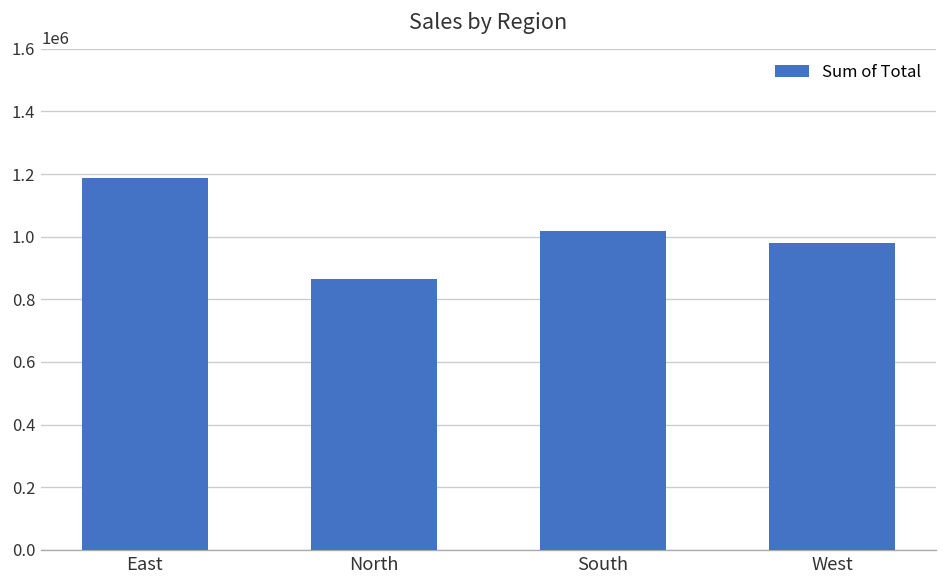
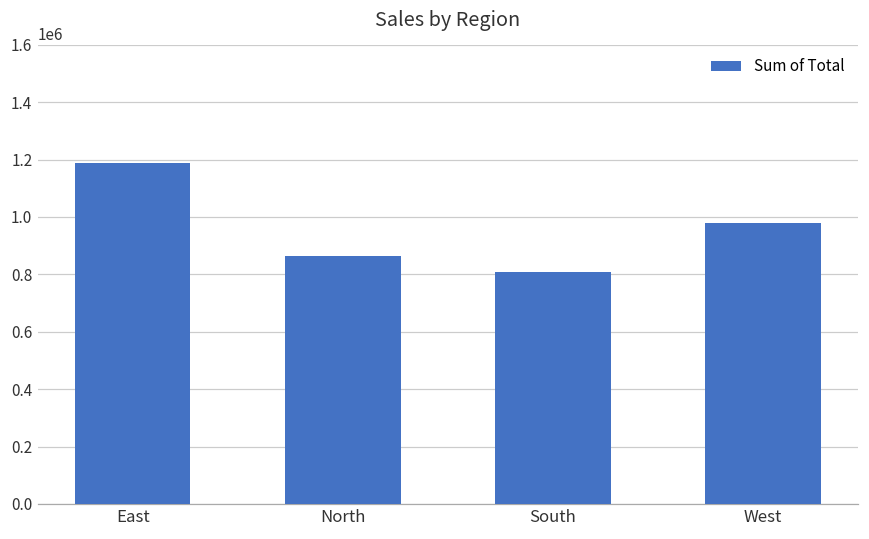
South: 1020000 -> 810000
